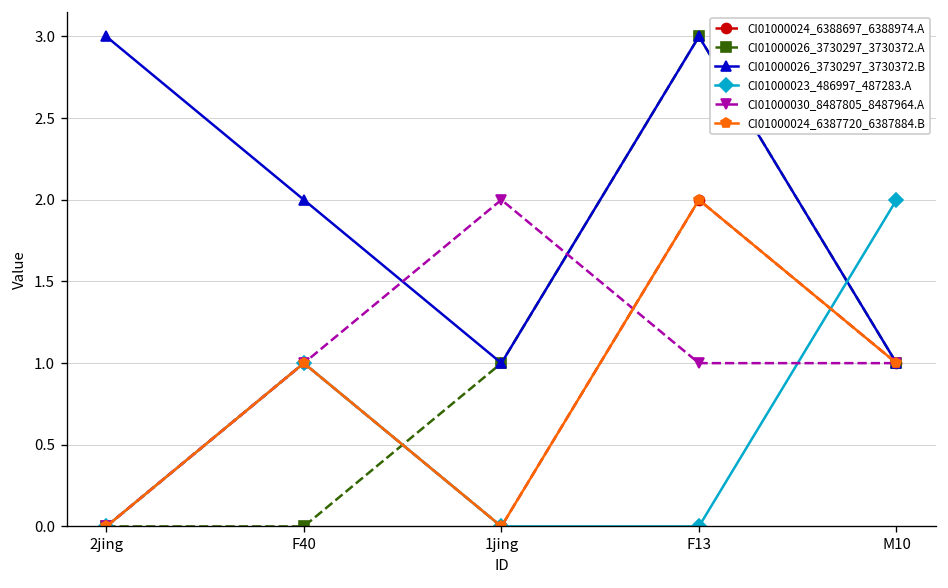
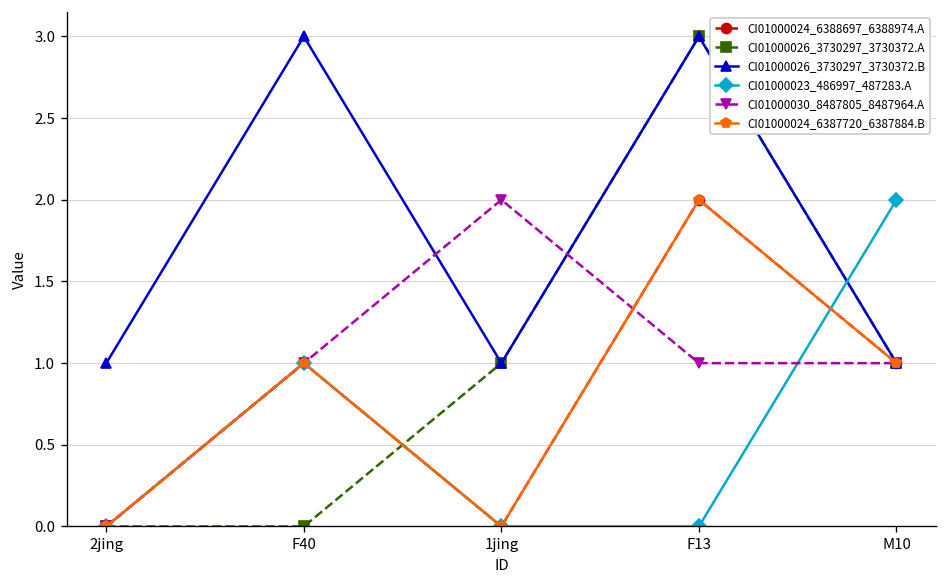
CI01000026_3730297_3730372.B, 2jing: 3 -> 1
CI01000026_3730297_3730372.B, F40: 2 -> 3
